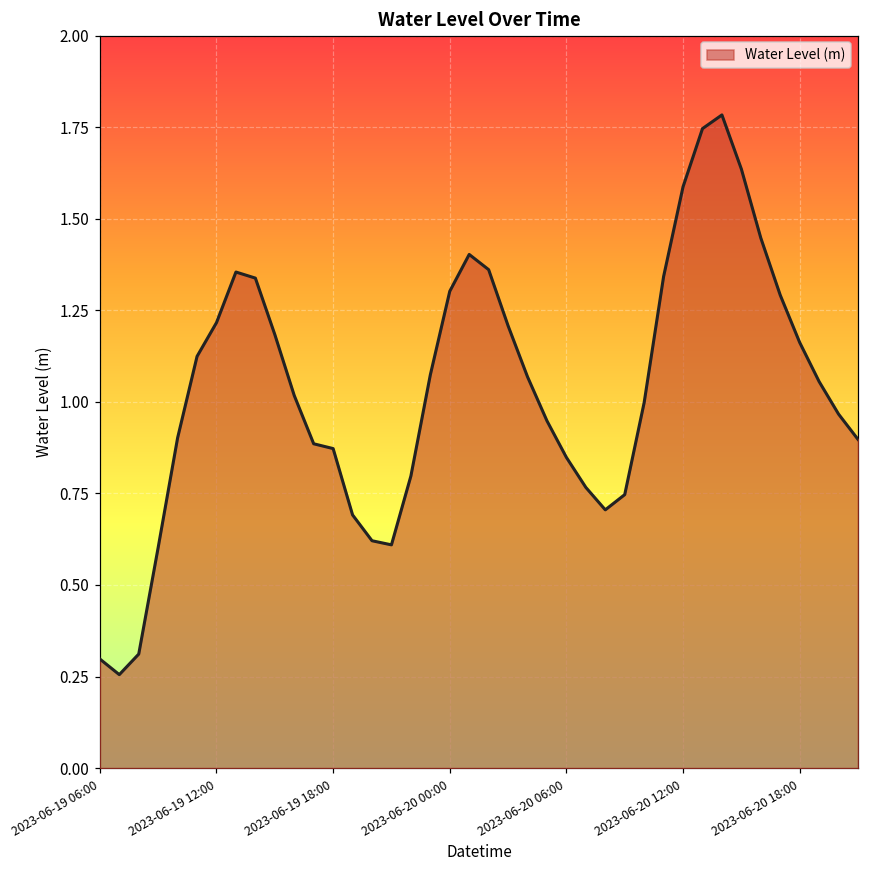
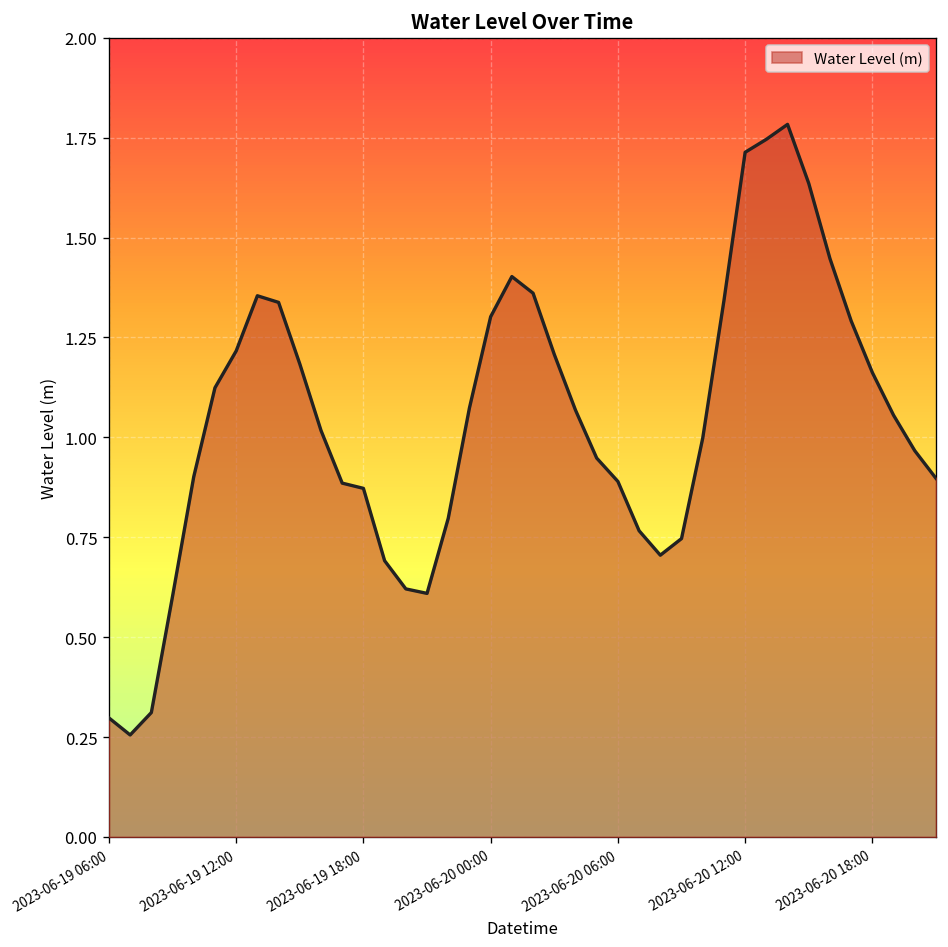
2023-06-20 06:00: 0.85 -> 0.89
2023-06-20 12:00: 1.59 -> 1.71
